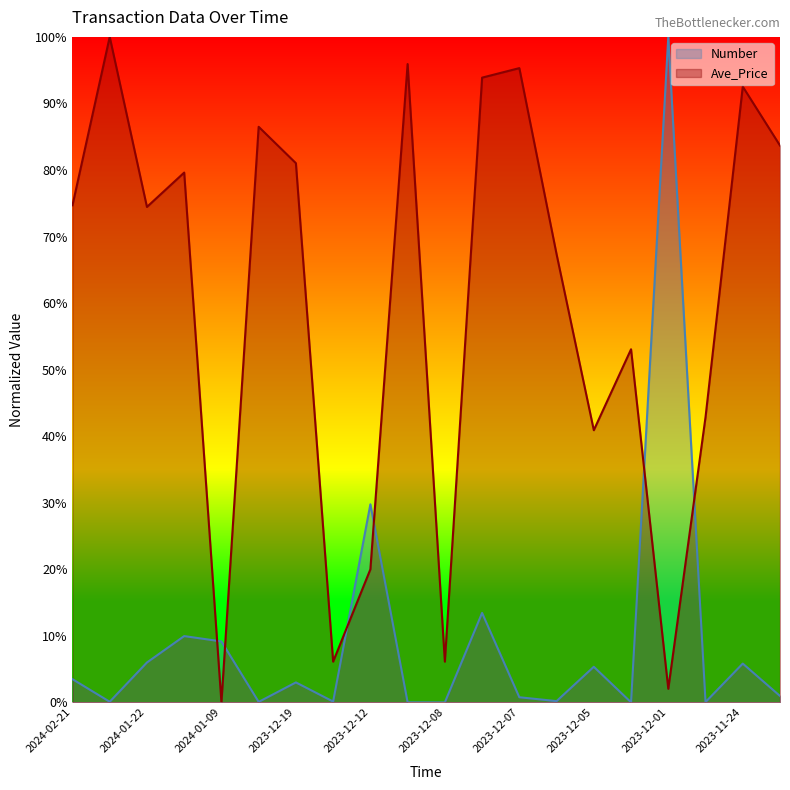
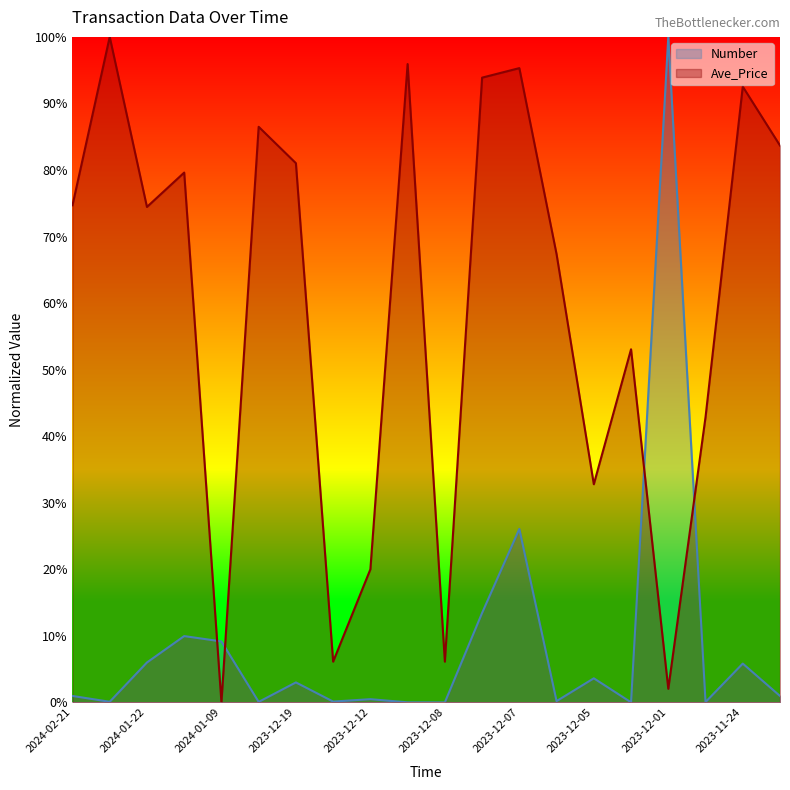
Number, 2024-02-21: 3% -> 1%
Number, 2023-12-12: 30% -> 0%
Number, 2023-12-07: 1% -> 26%
Number, 2023-12-05: 5% -> 4%
Ave_Price, 2023-12-05: 41% -> 33%
